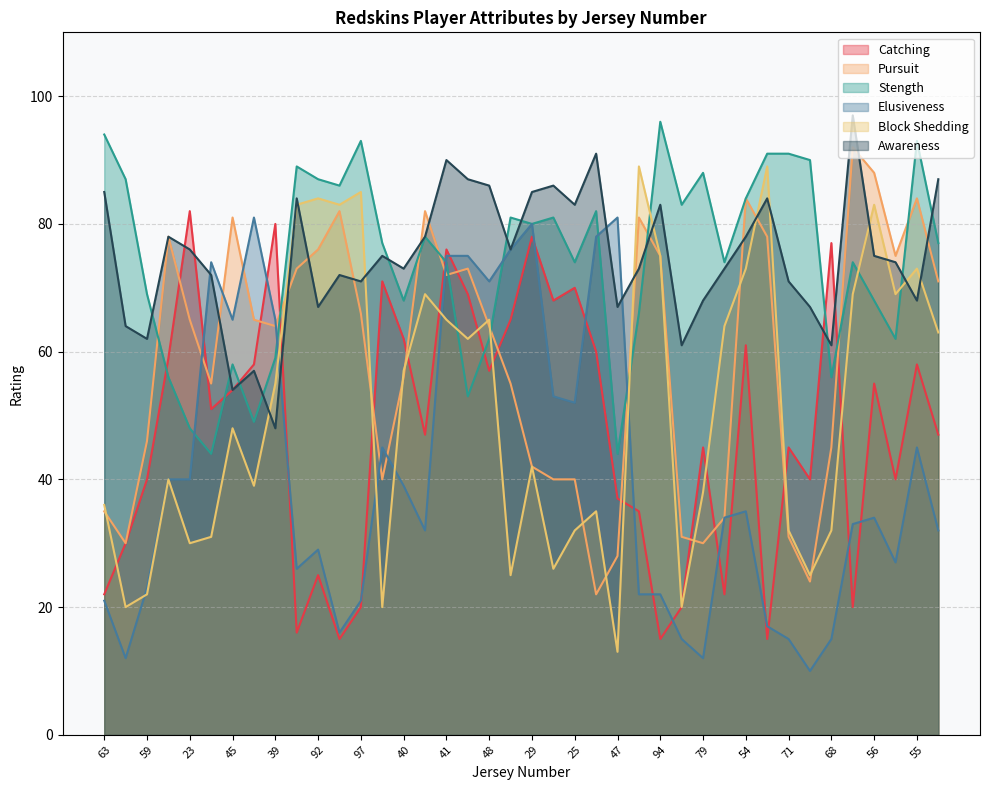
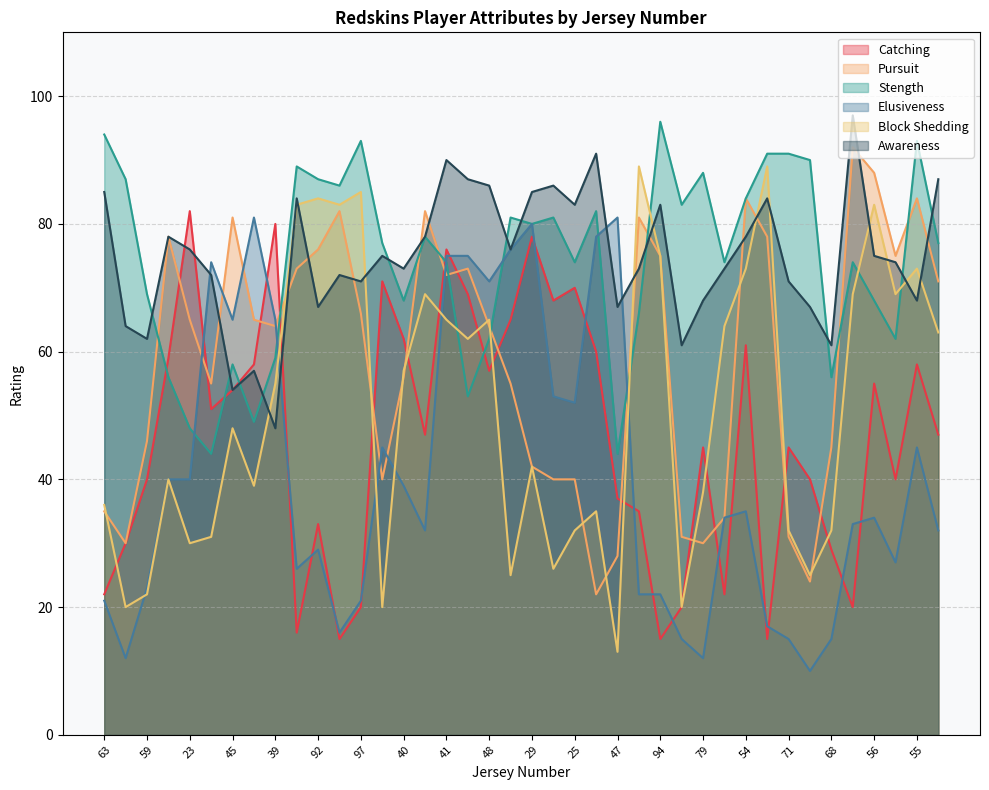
Catching, 92: 25 -> 33
Catching, 68: 77 -> 29
